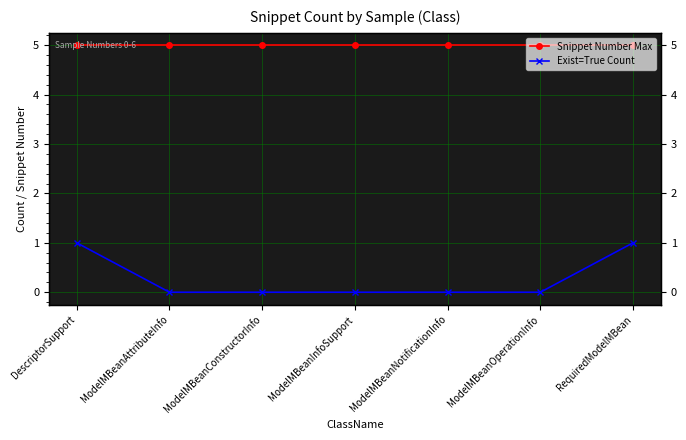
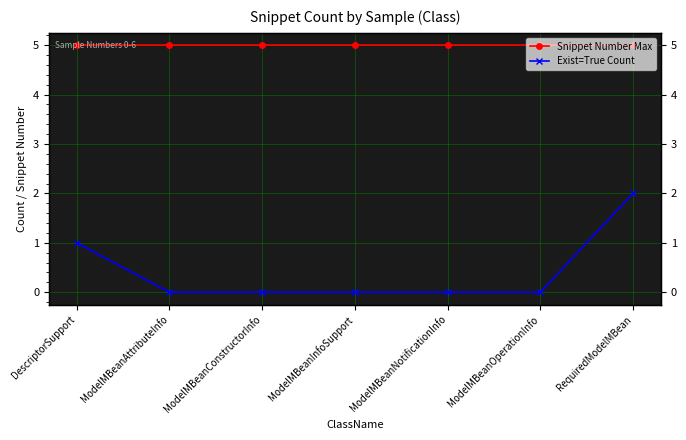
Exist=True Count, RequiredModelMBean: 1 -> 2
